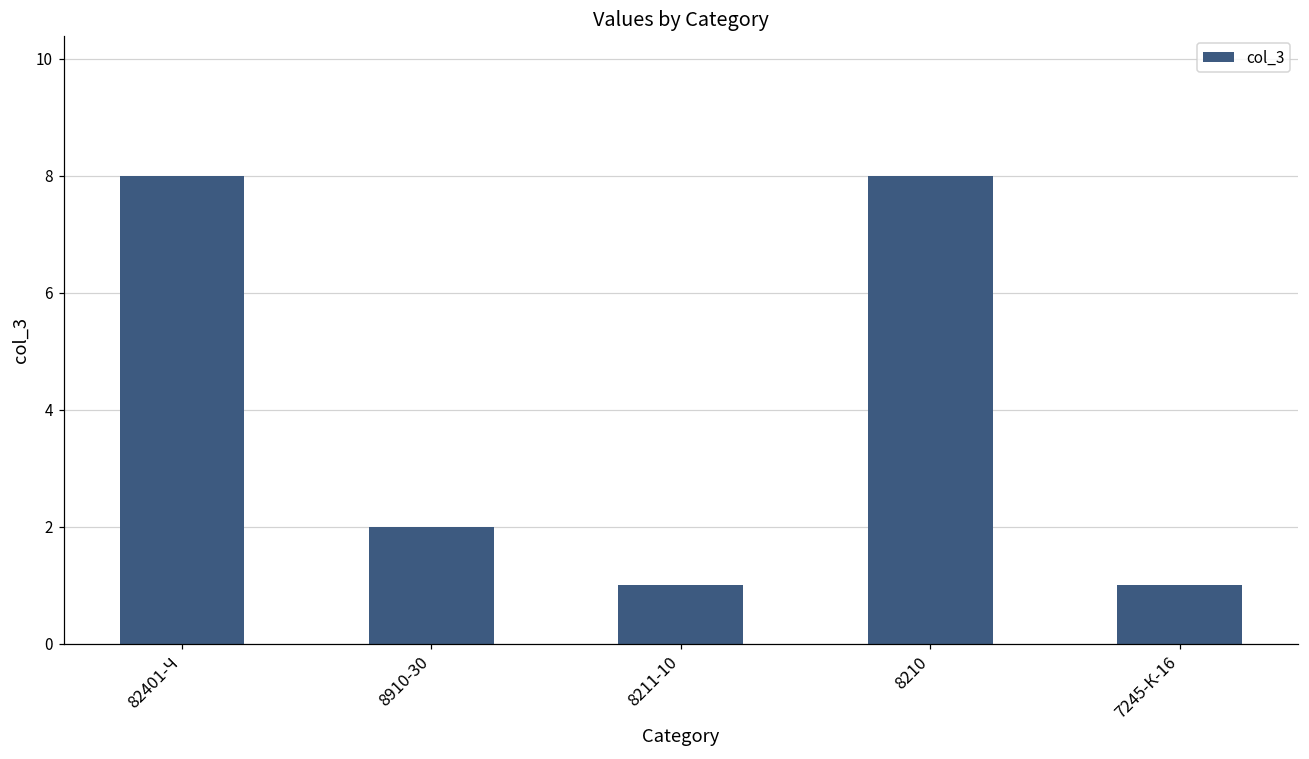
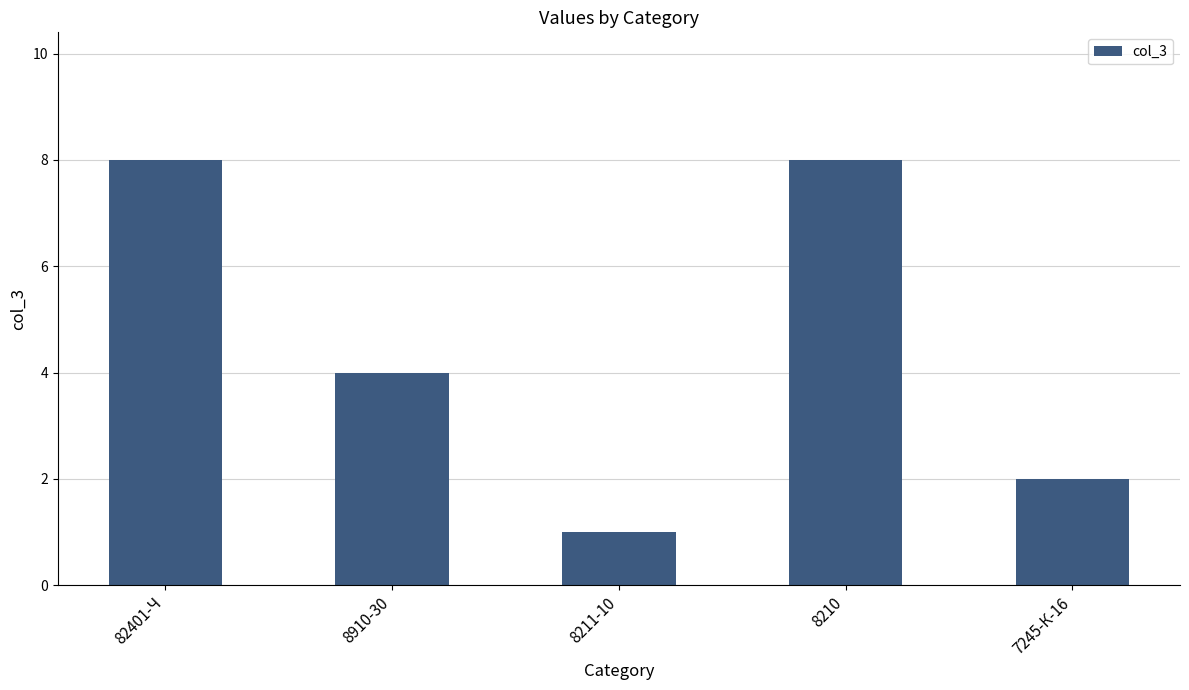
8910-30: 2 -> 4
7245-К-16: 1 -> 2
